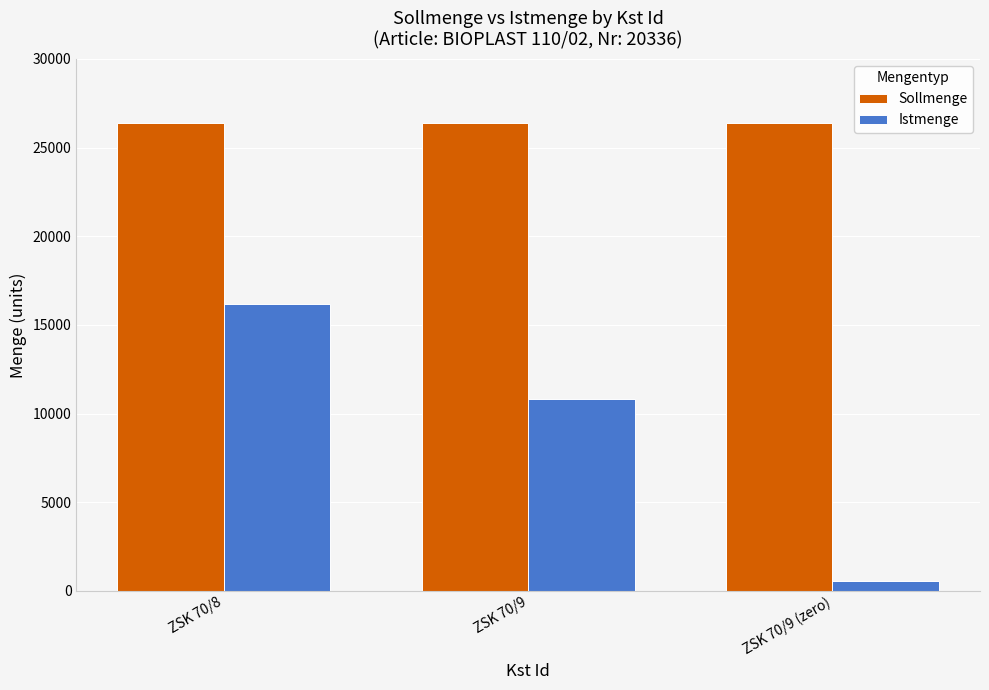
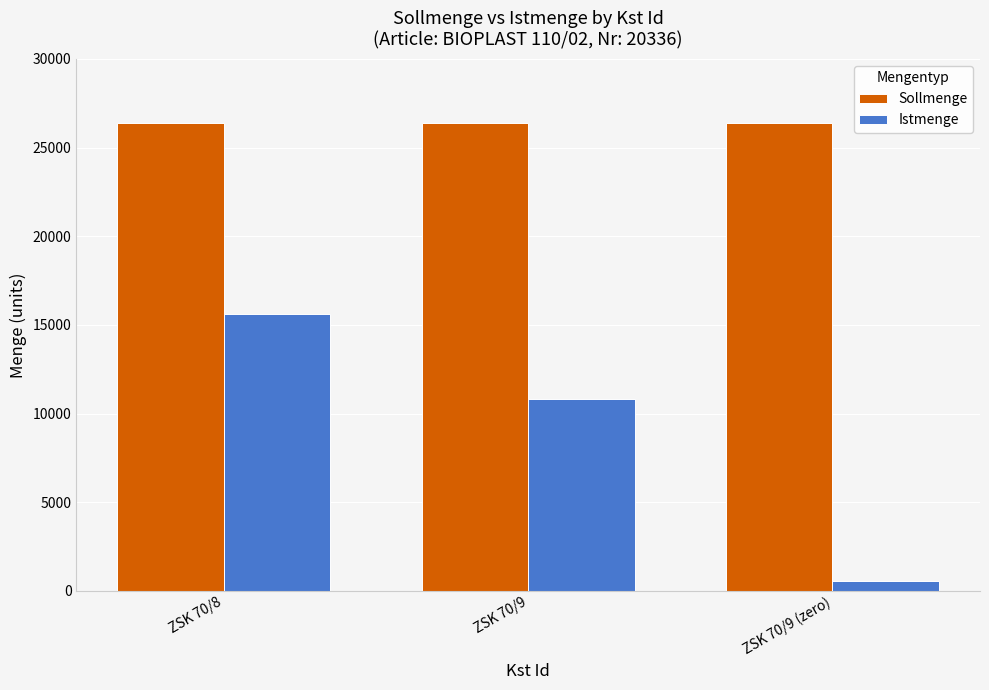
Istmenge, ZSK 70/8: 16200 -> 15600
